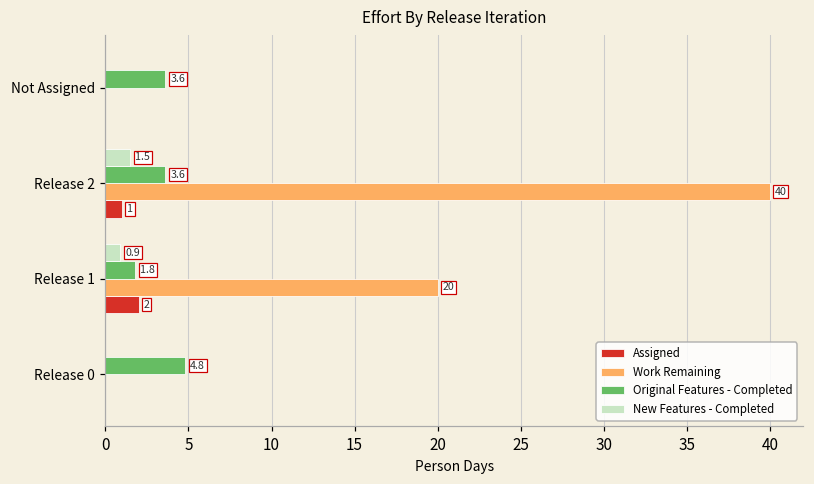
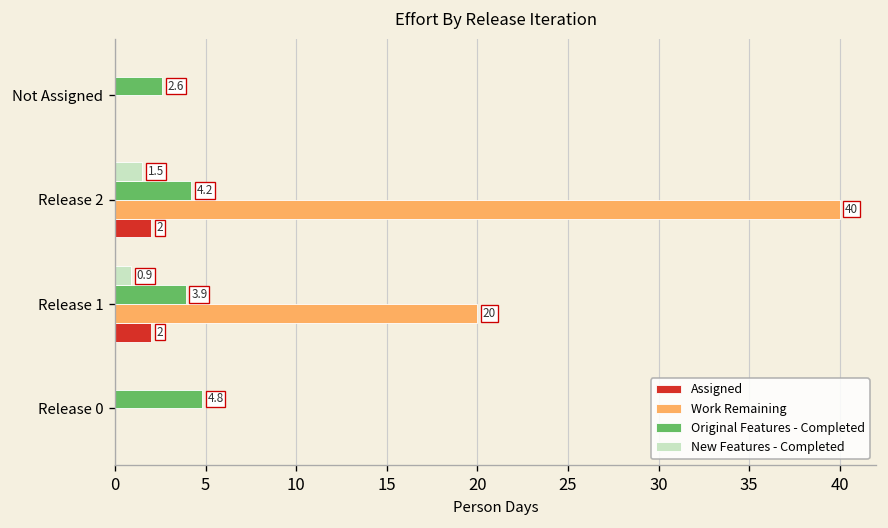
Original Features - Completed, Not Assigned: 3.6 -> 2.6
Original Features - Completed, Release 2: 3.6 -> 4.2
Assigned, Release 2: 1 -> 2
Original Features - Completed, Release 1: 1.8 -> 3.9
